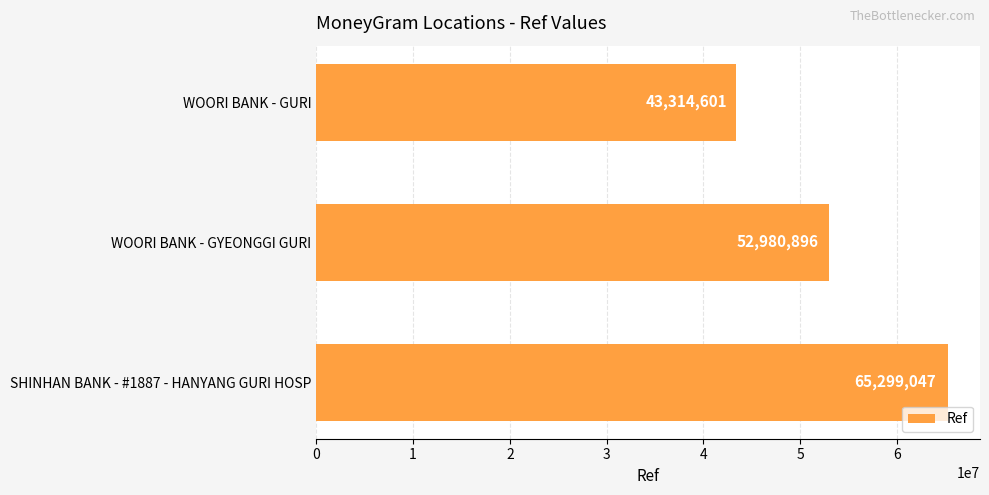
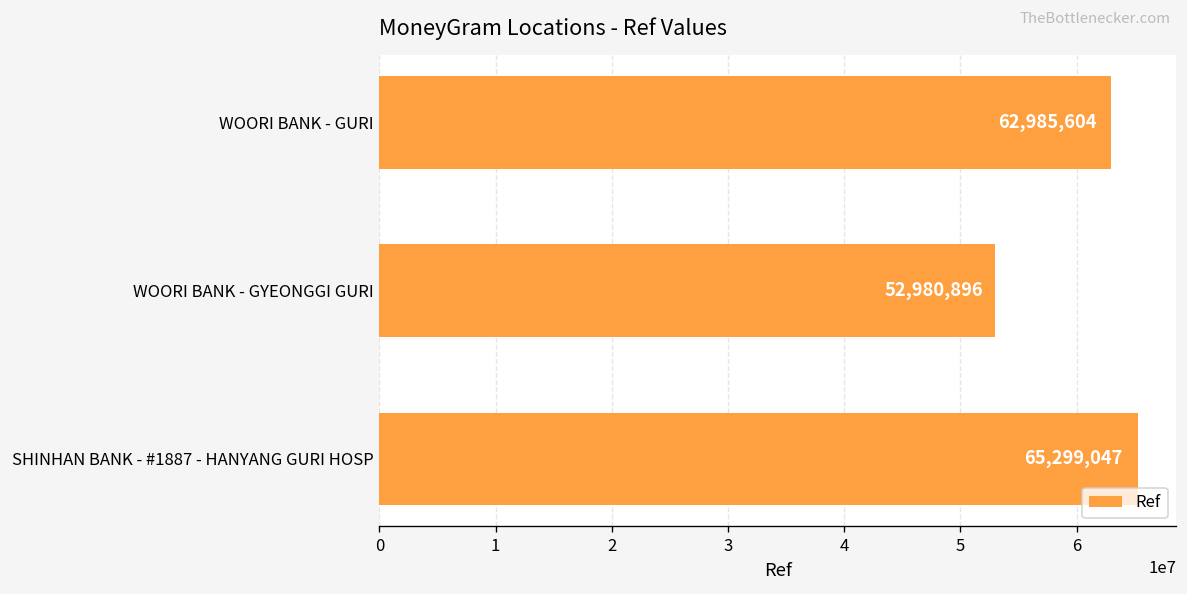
WOORI BANK - GURI: 43,314,601 -> 62,985,604
